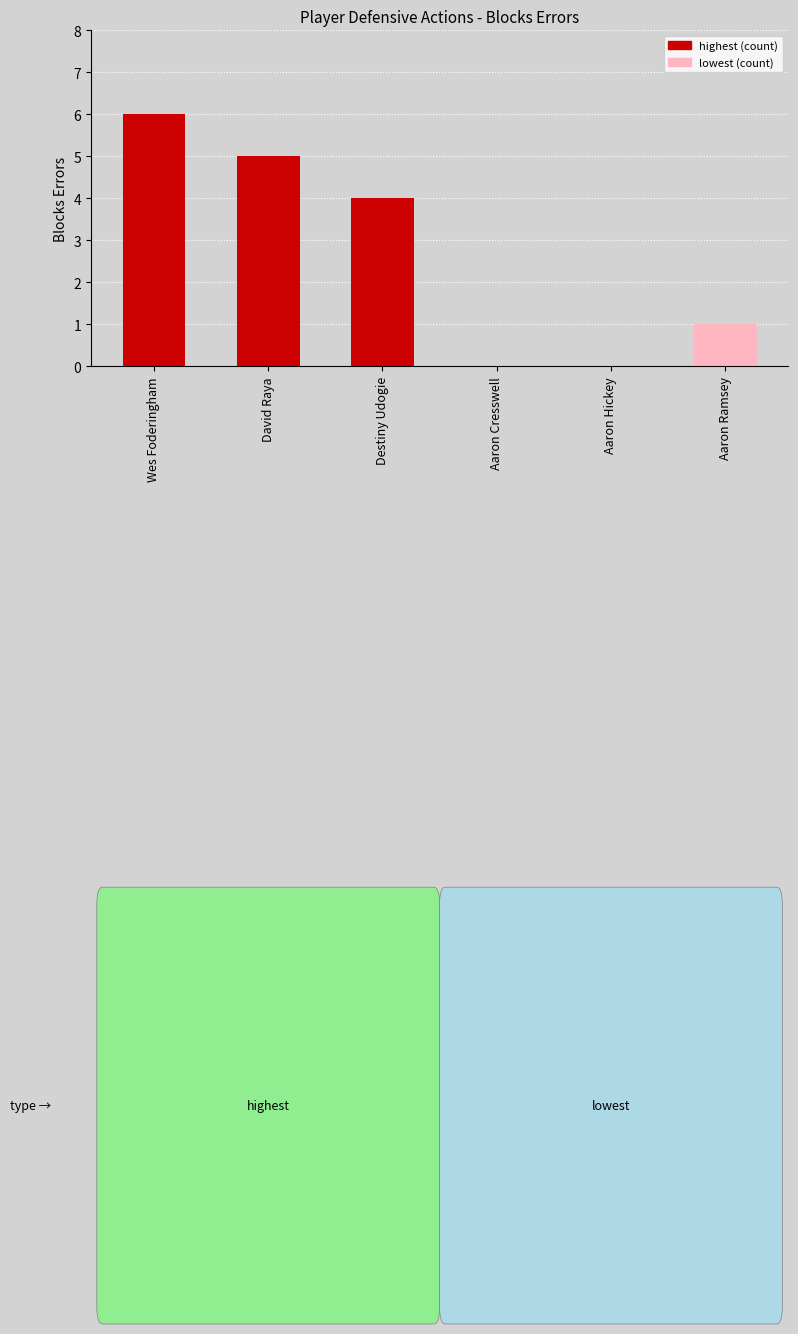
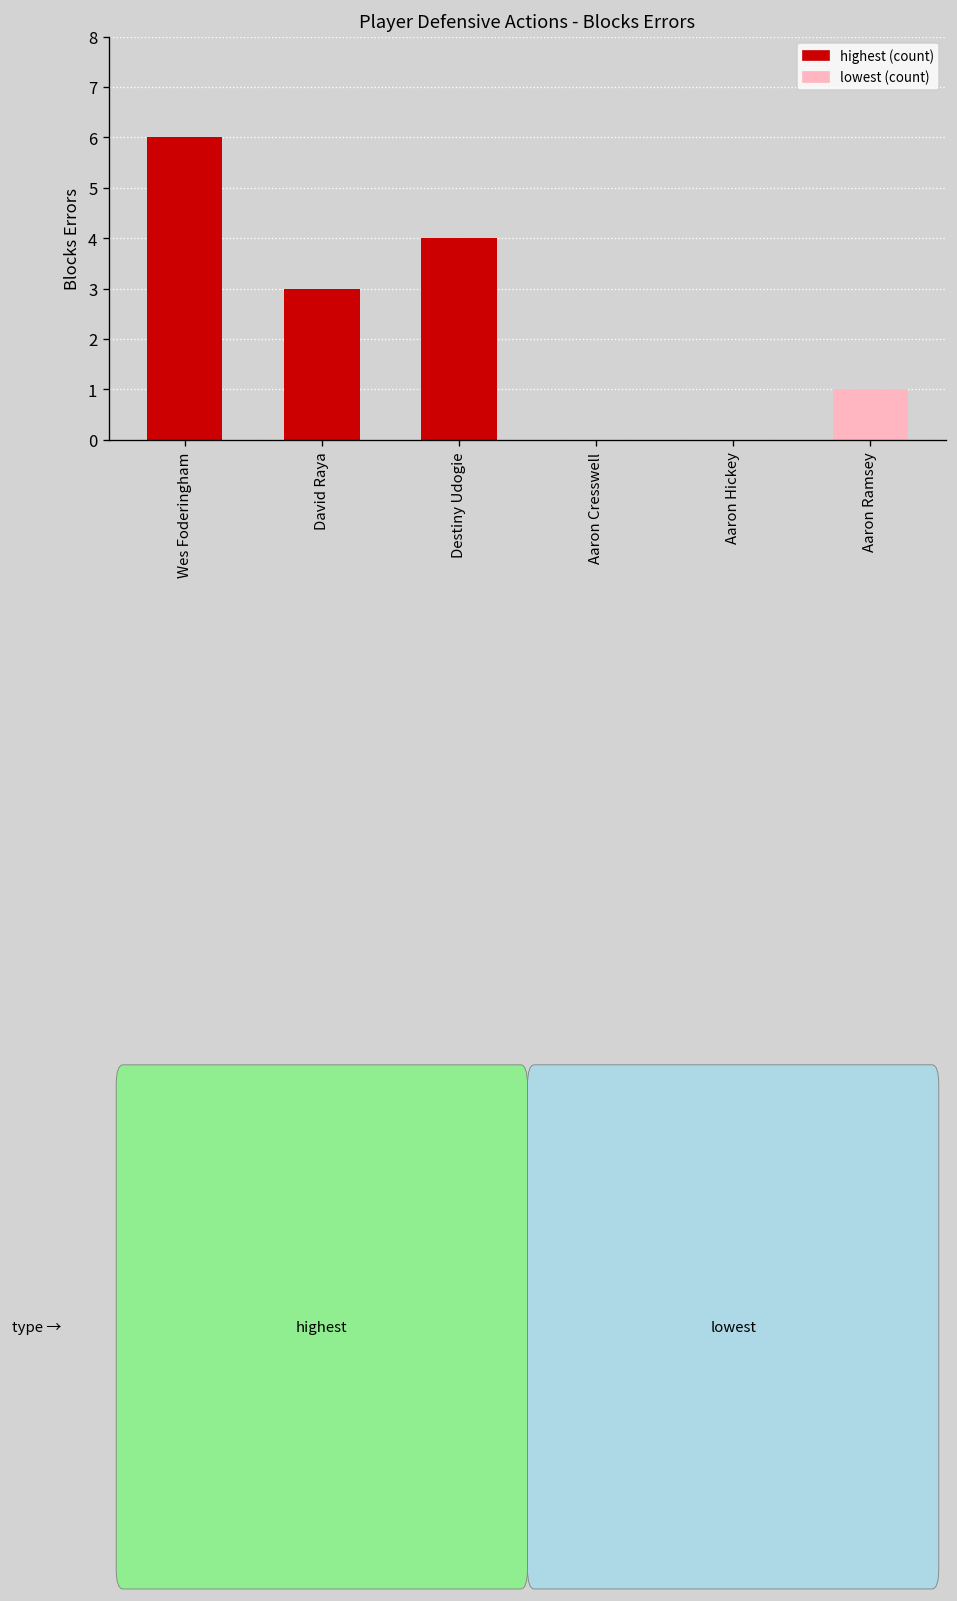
highest (count), David Raya: 5 -> 3
